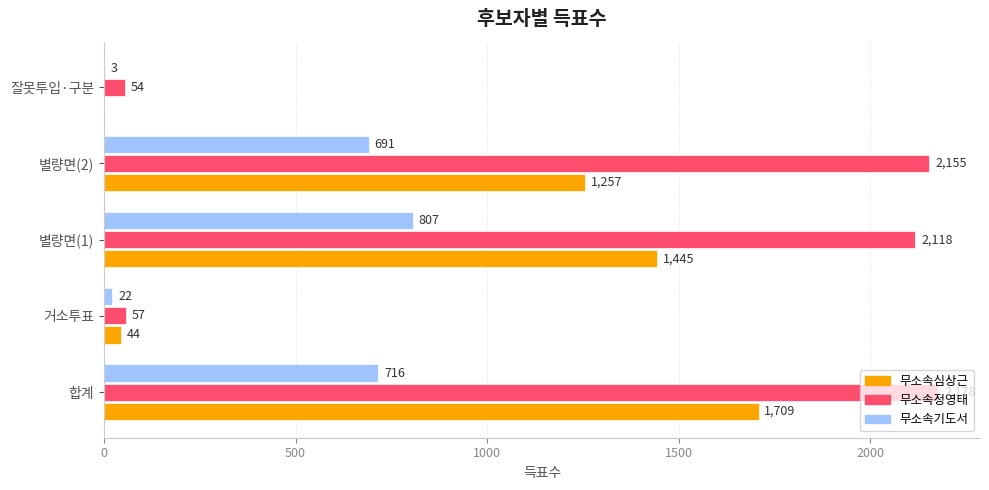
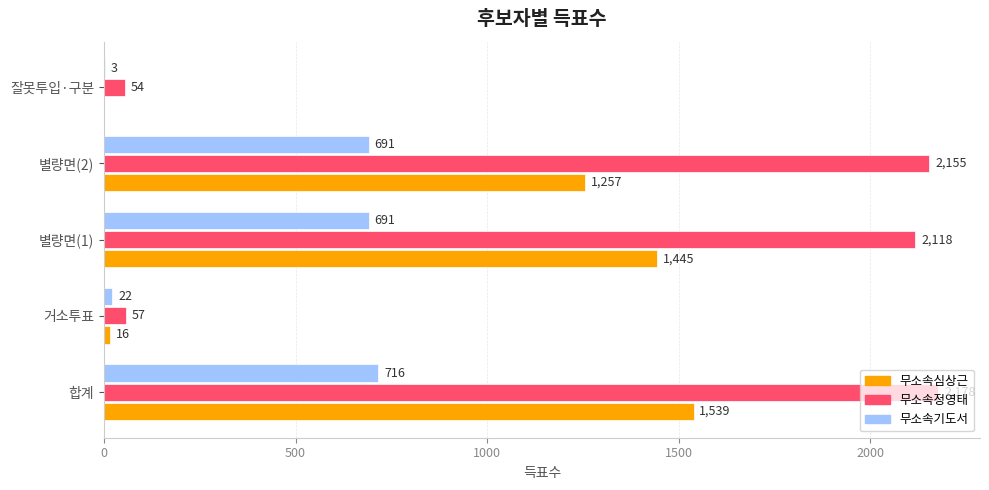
무소속기도서, 별량면(1): 807 -> 691
무소속심상근, 거소투표: 44 -> 16
무소속심상근, 합계: 1,709 -> 1,539
